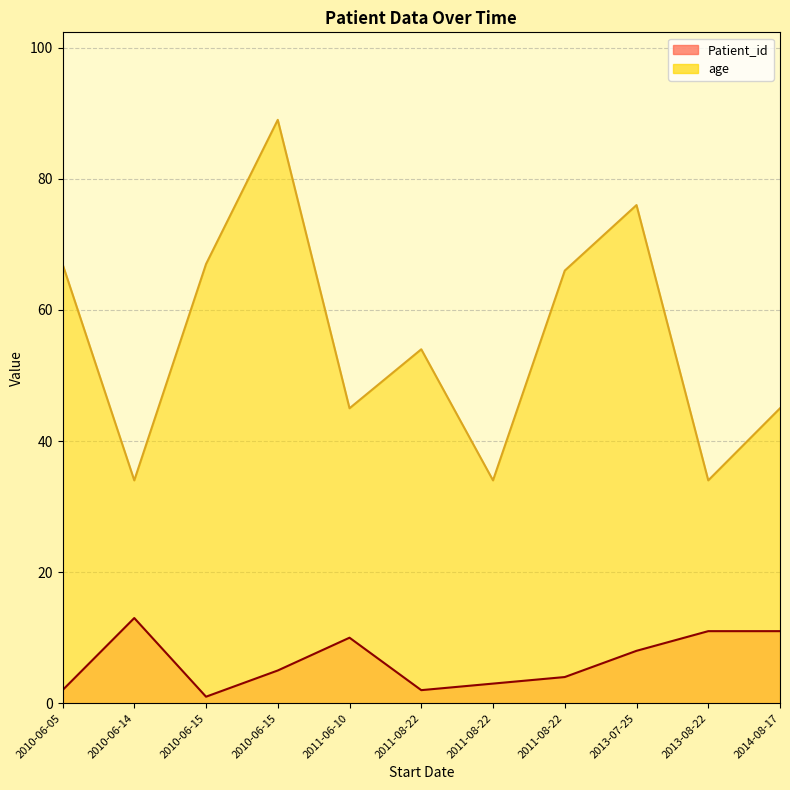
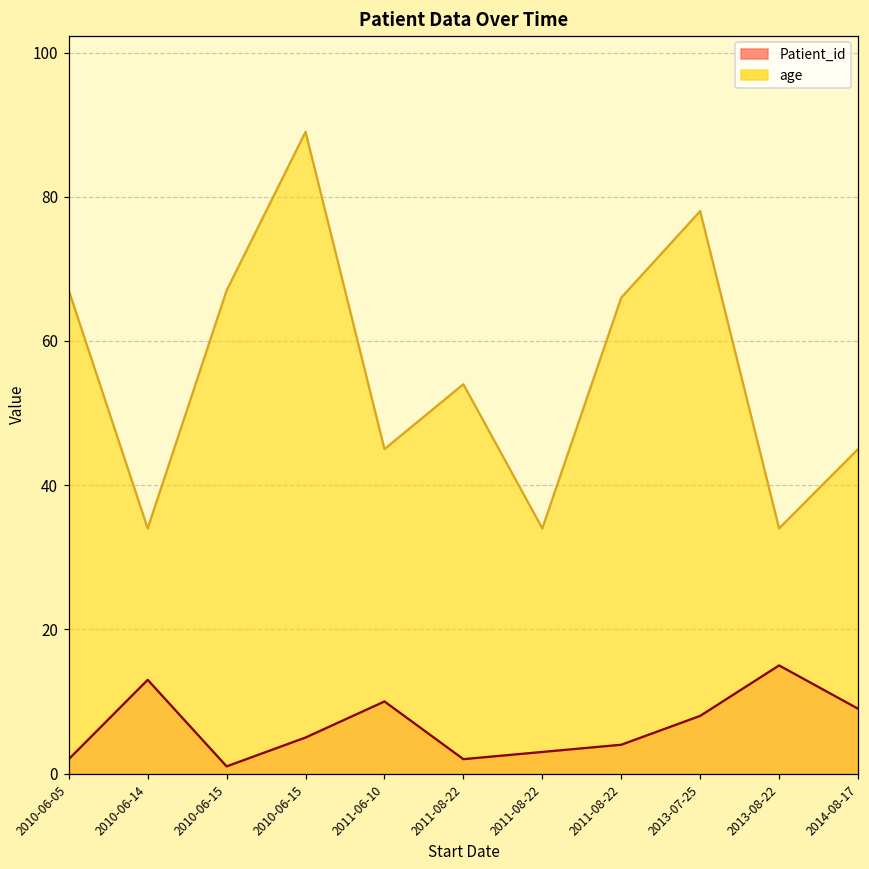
age, 2013-07-25: 76 -> 78
Patient_id, 2013-08-22: 11 -> 15
Patient_id, 2014-08-17: 11 -> 9
